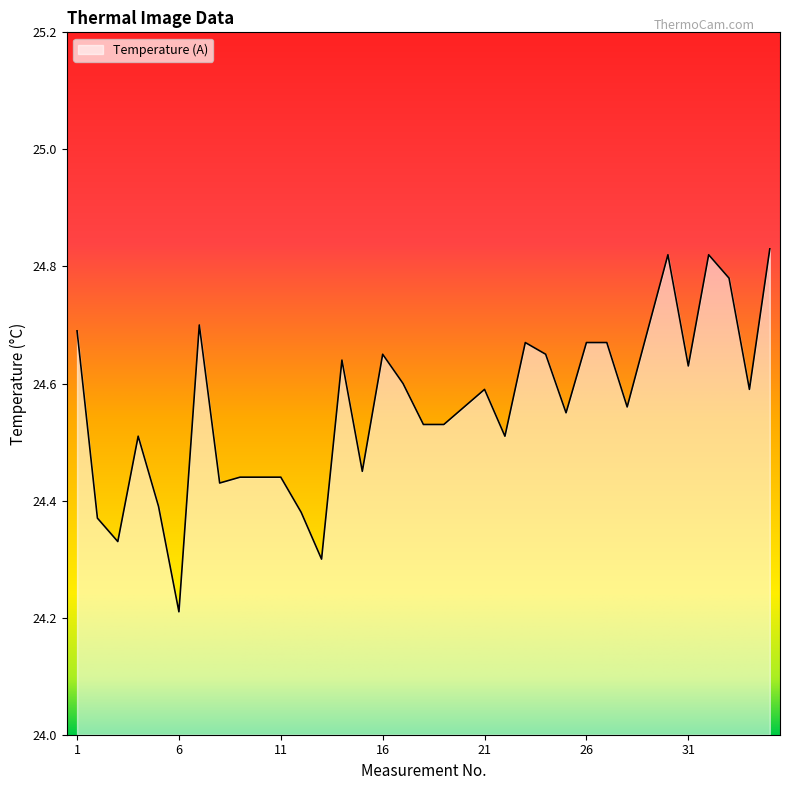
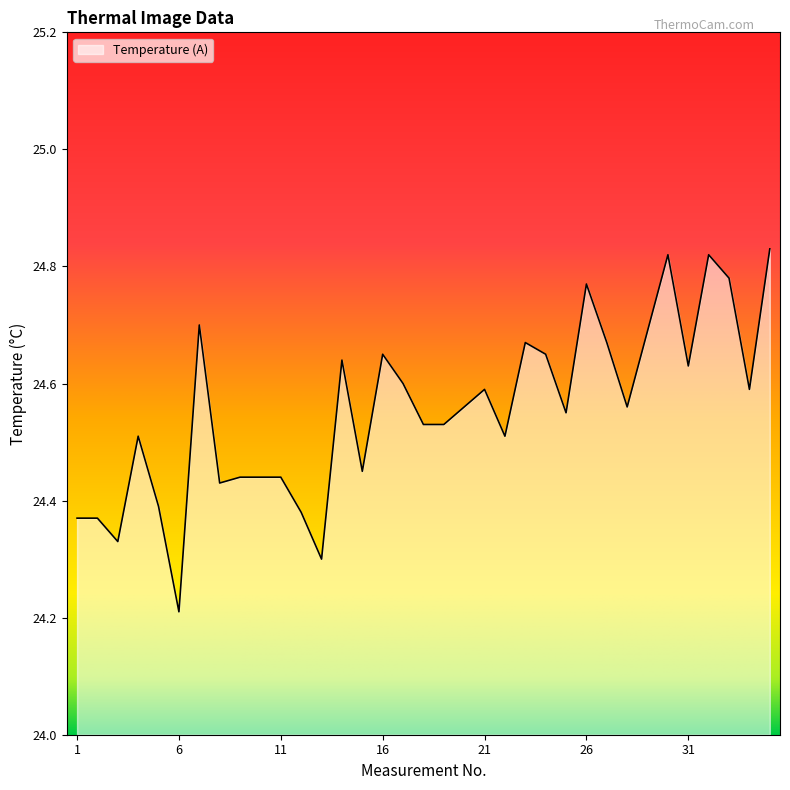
1: 24.69 -> 24.37
26: 24.67 -> 24.77
